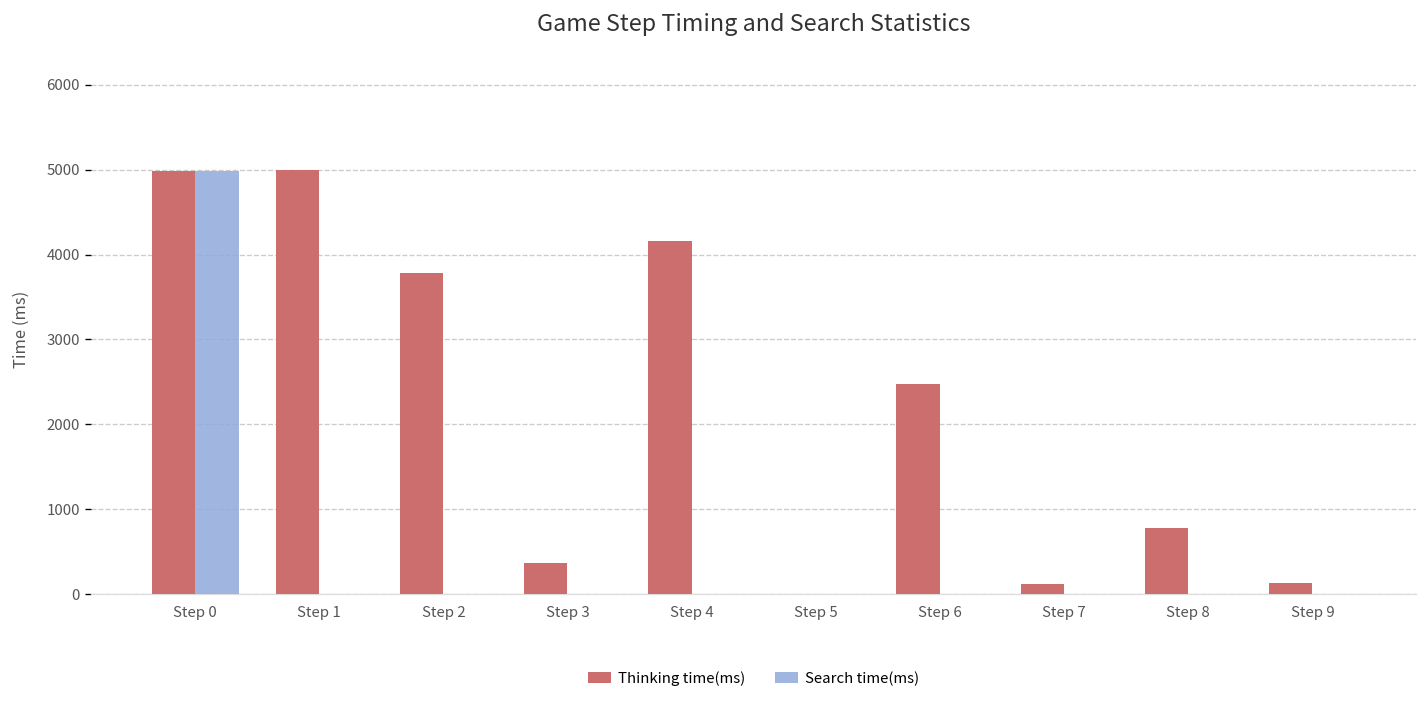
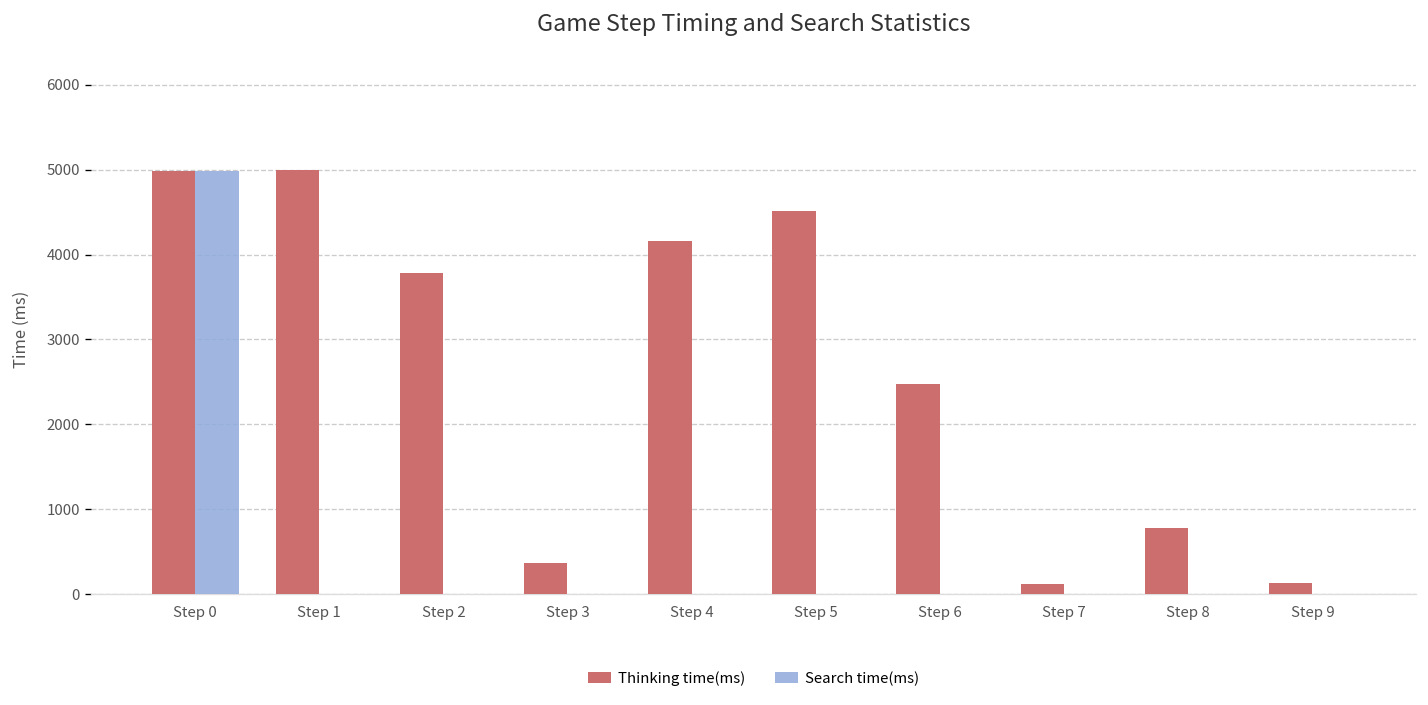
Thinking time(ms), Step 5: 0 -> 4500
